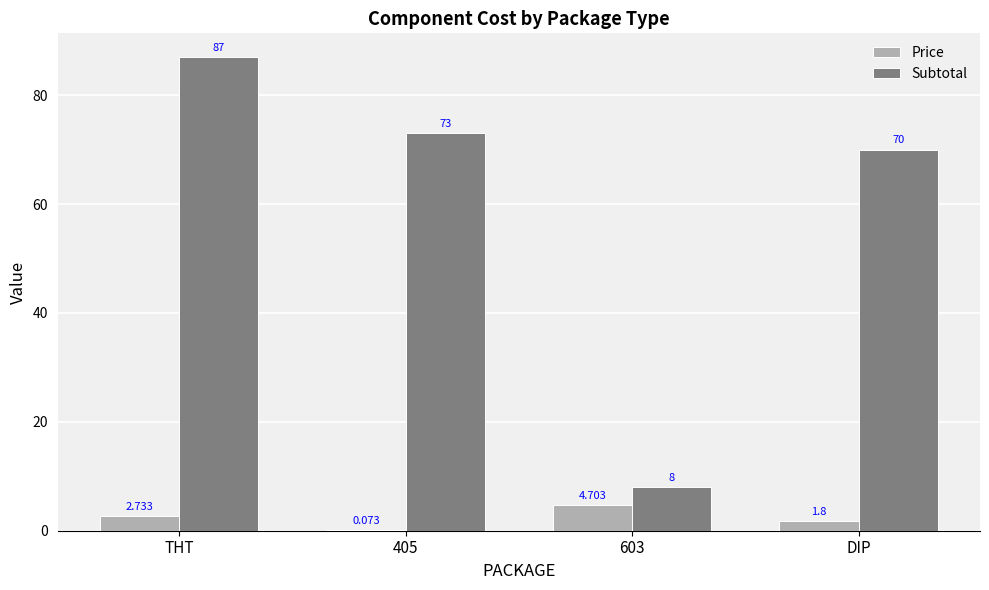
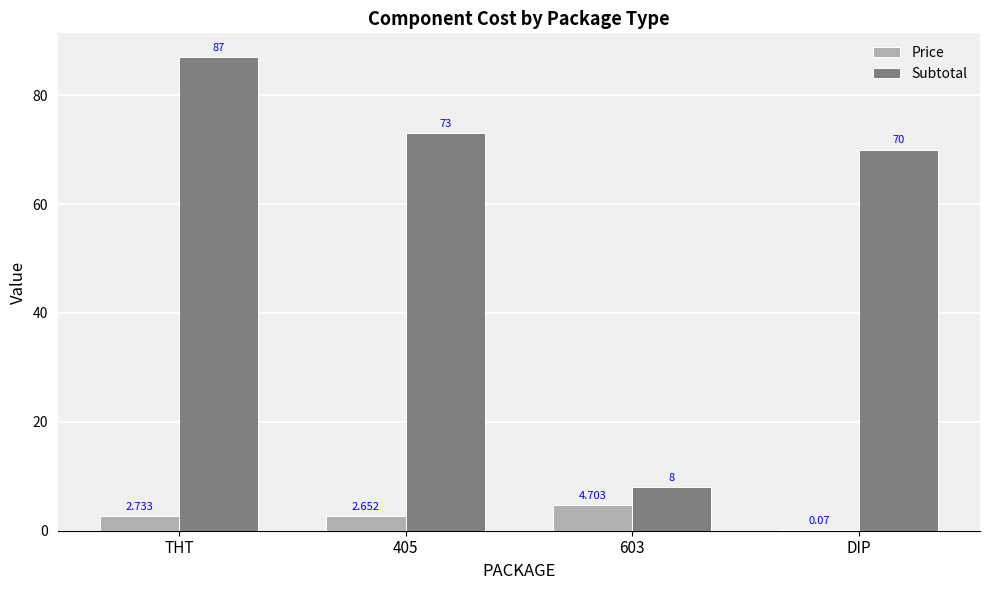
Price, 405: 0.073 -> 2.652
Price, DIP: 1.8 -> 0.07
